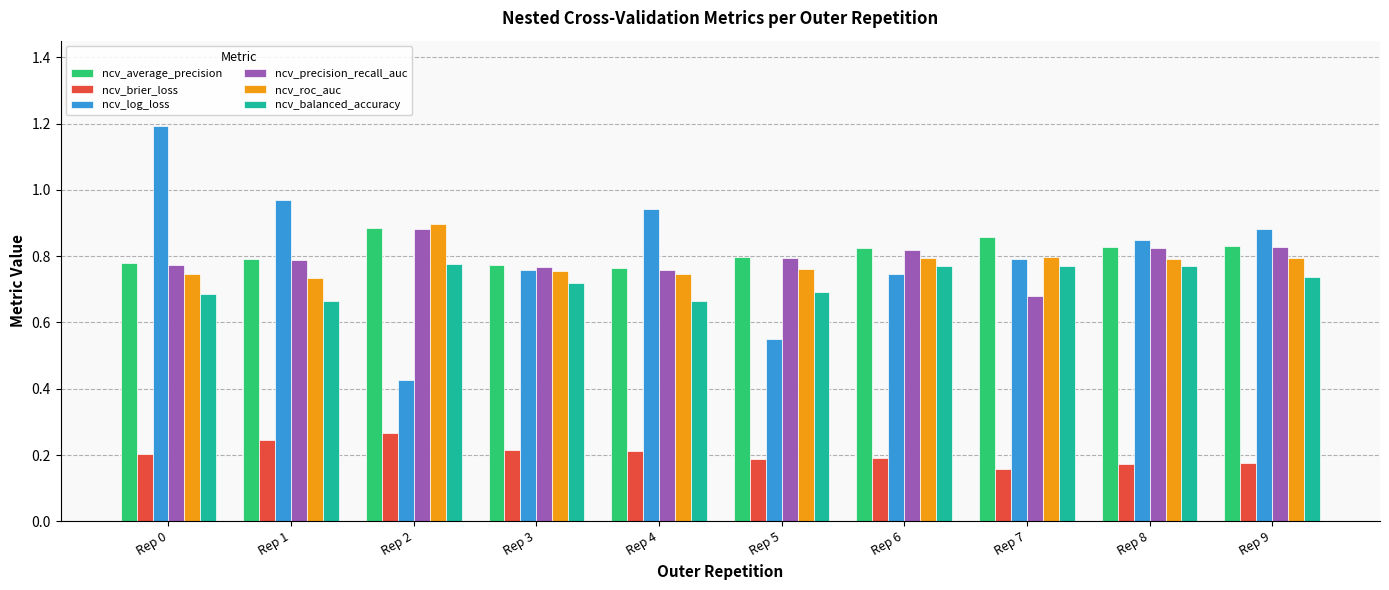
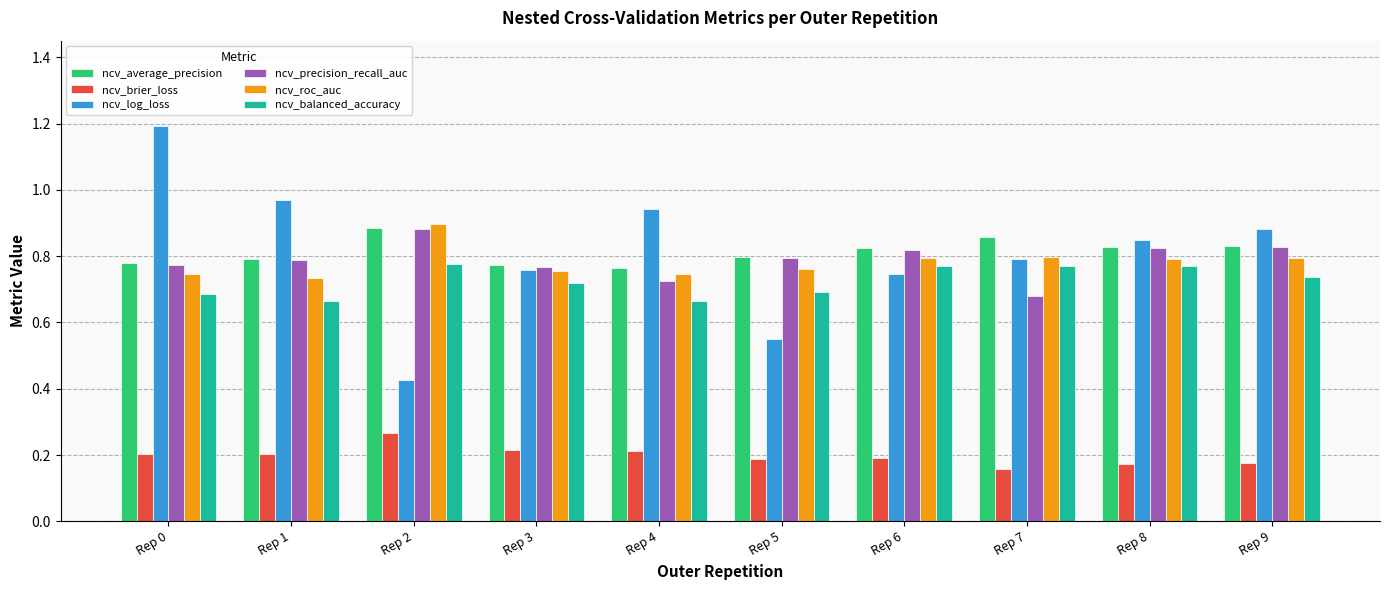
ncv_brier_loss, Rep 1: 0.24 -> 0.20
ncv_precision_recall_auc, Rep 4: 0.76 -> 0.73
